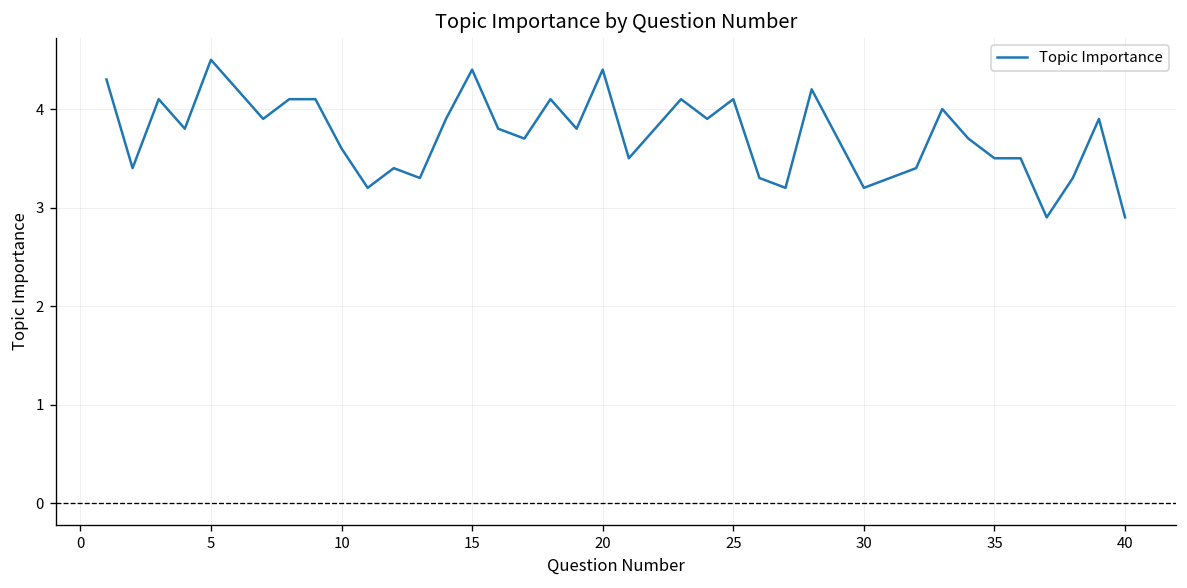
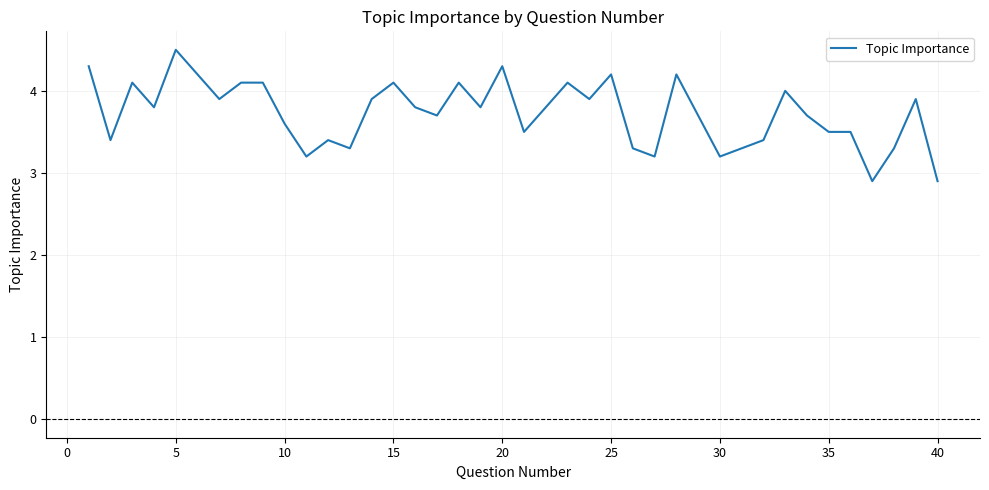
15: 4.4 -> 4.1
20: 4.4 -> 4.3
25: 4.1 -> 4.2
